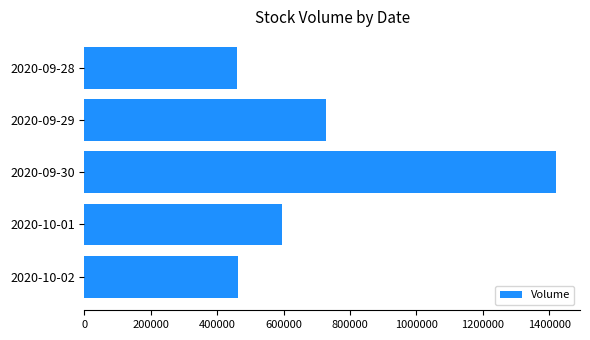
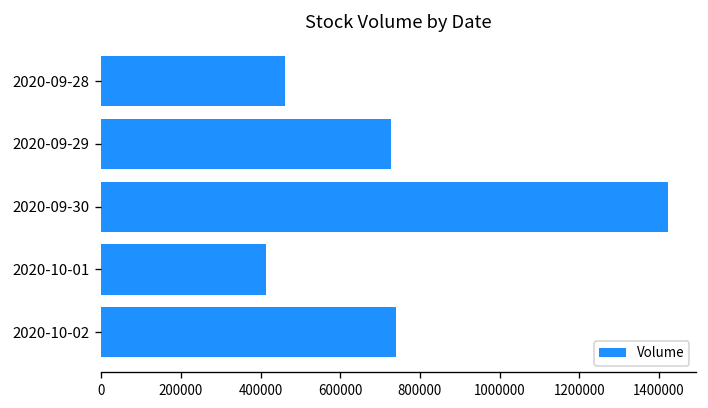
2020-10-01: 600000 -> 410000
2020-10-02: 460000 -> 740000
